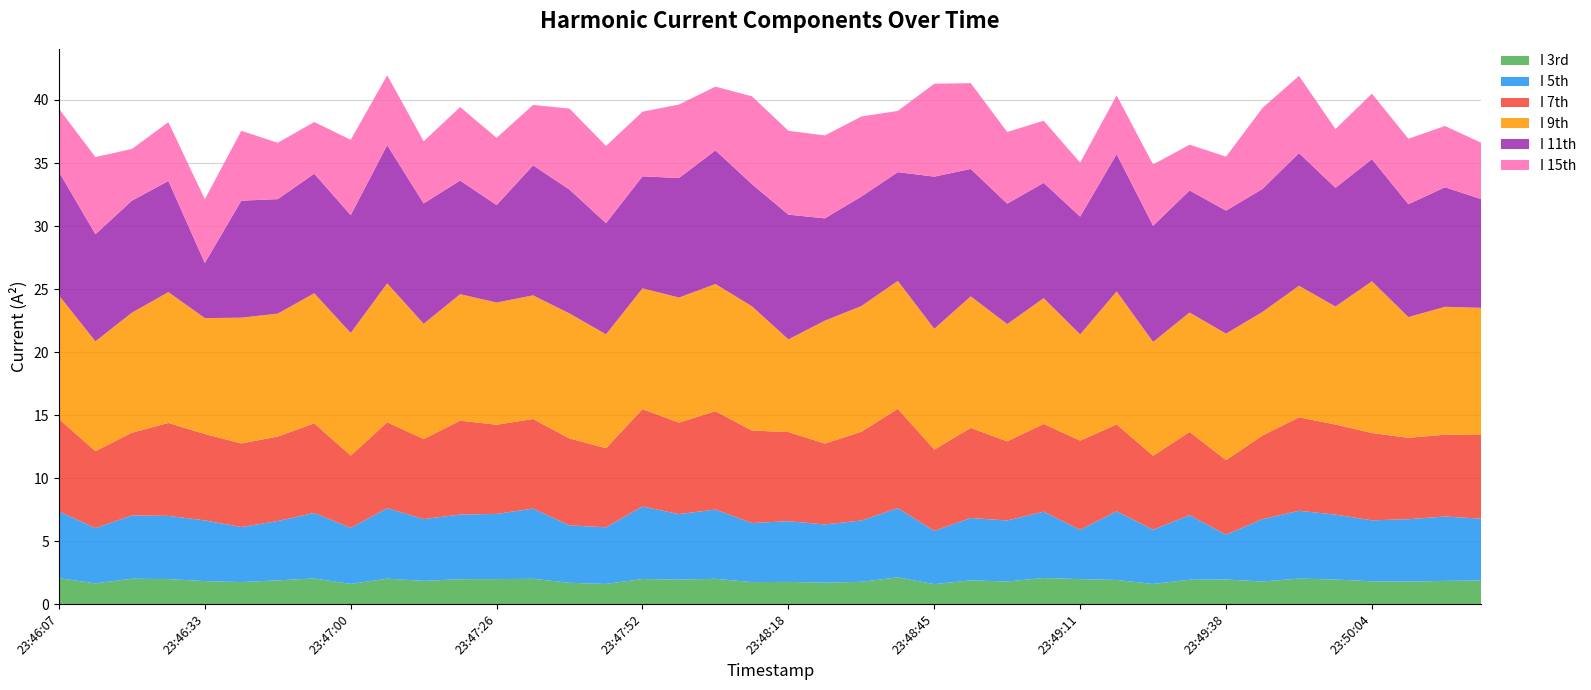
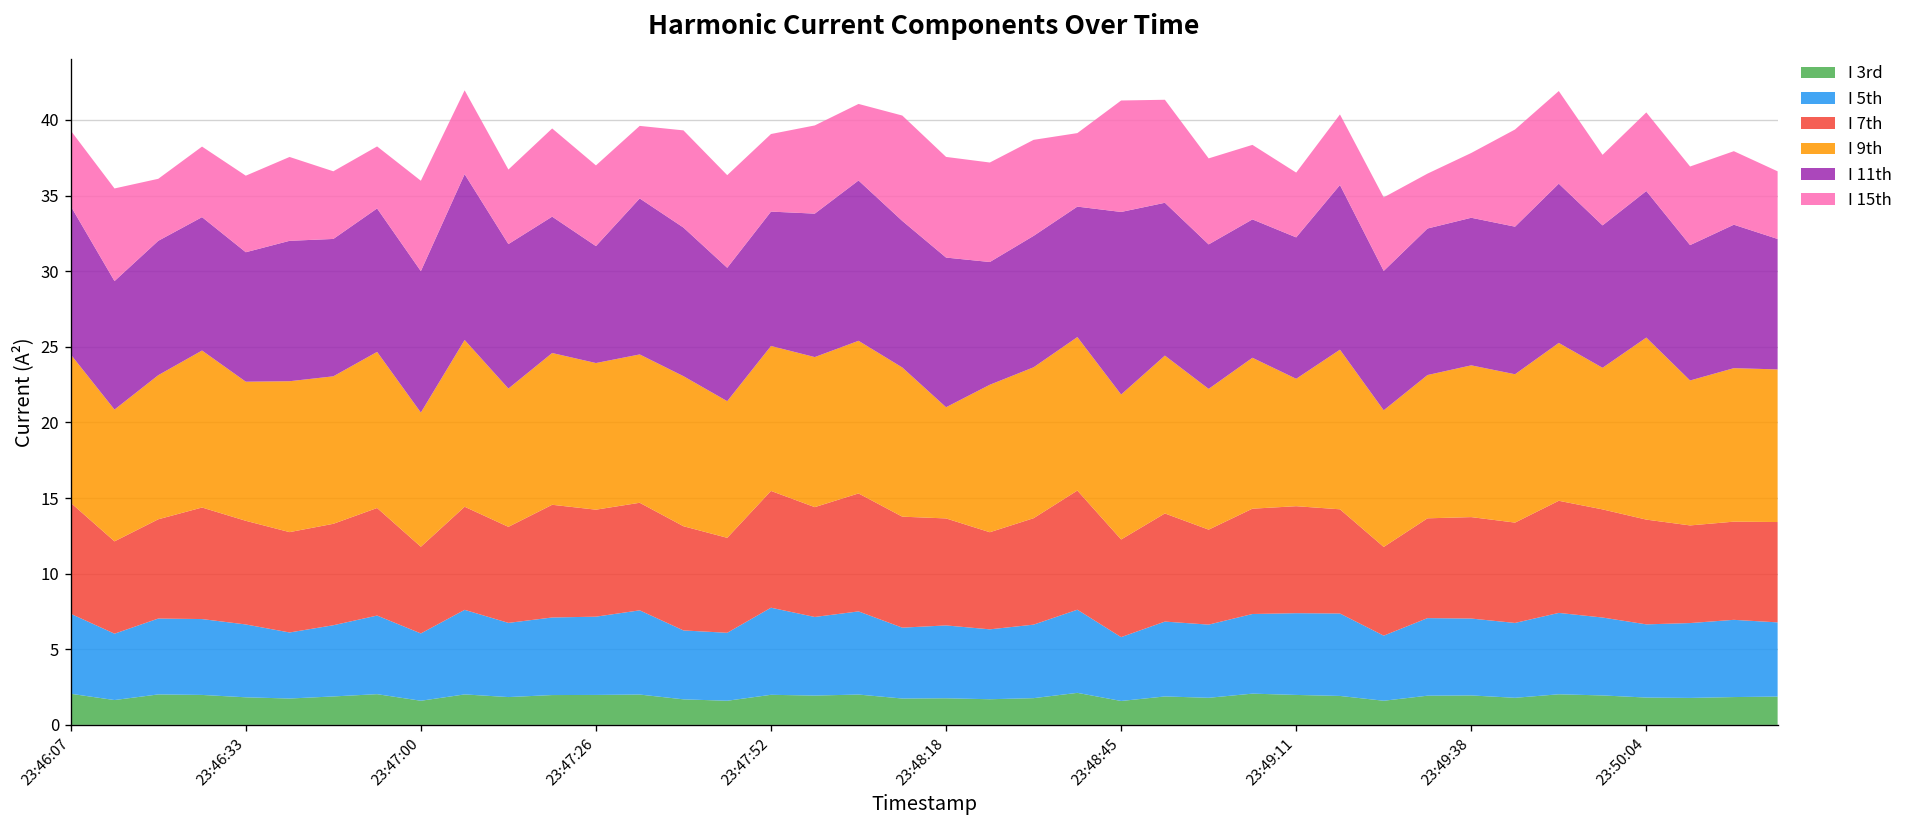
I 11th, 23:46:33: 4.4 -> 8.6
I 9th, 23:47:00: 9.7 -> 8.9
I 5th, 23:49:11: 3.9 -> 5.4
I 5th, 23:49:38: 3.6 -> 5.1
I 7th, 23:49:38: 5.9 -> 6.7
